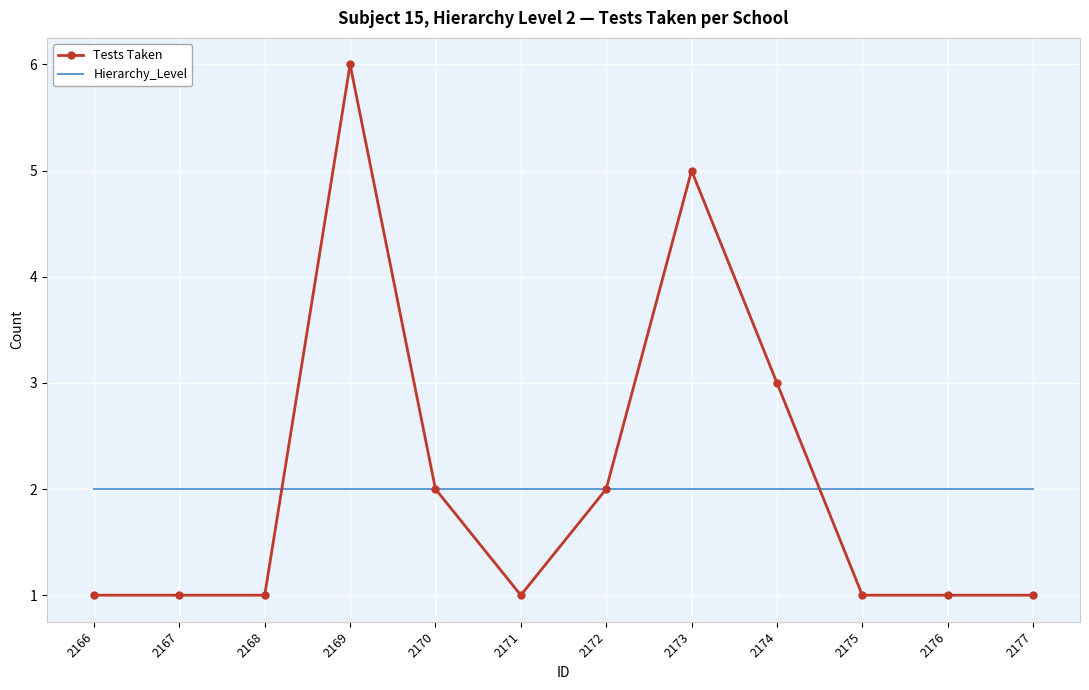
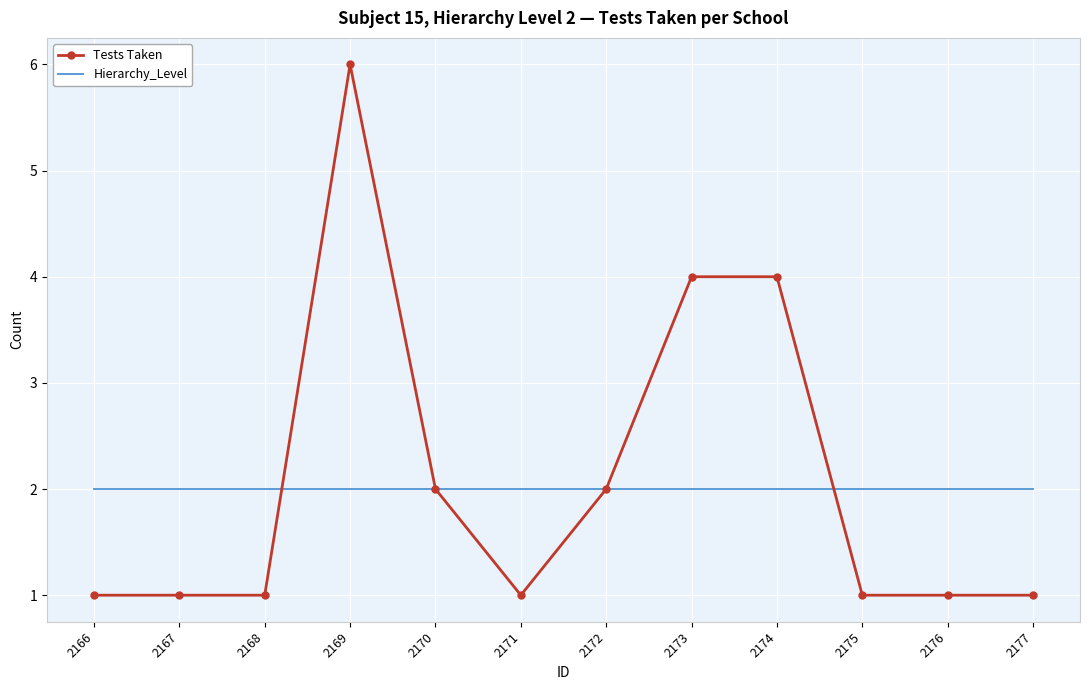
Tests Taken, 2173: 5 -> 4
Tests Taken, 2174: 3 -> 4
